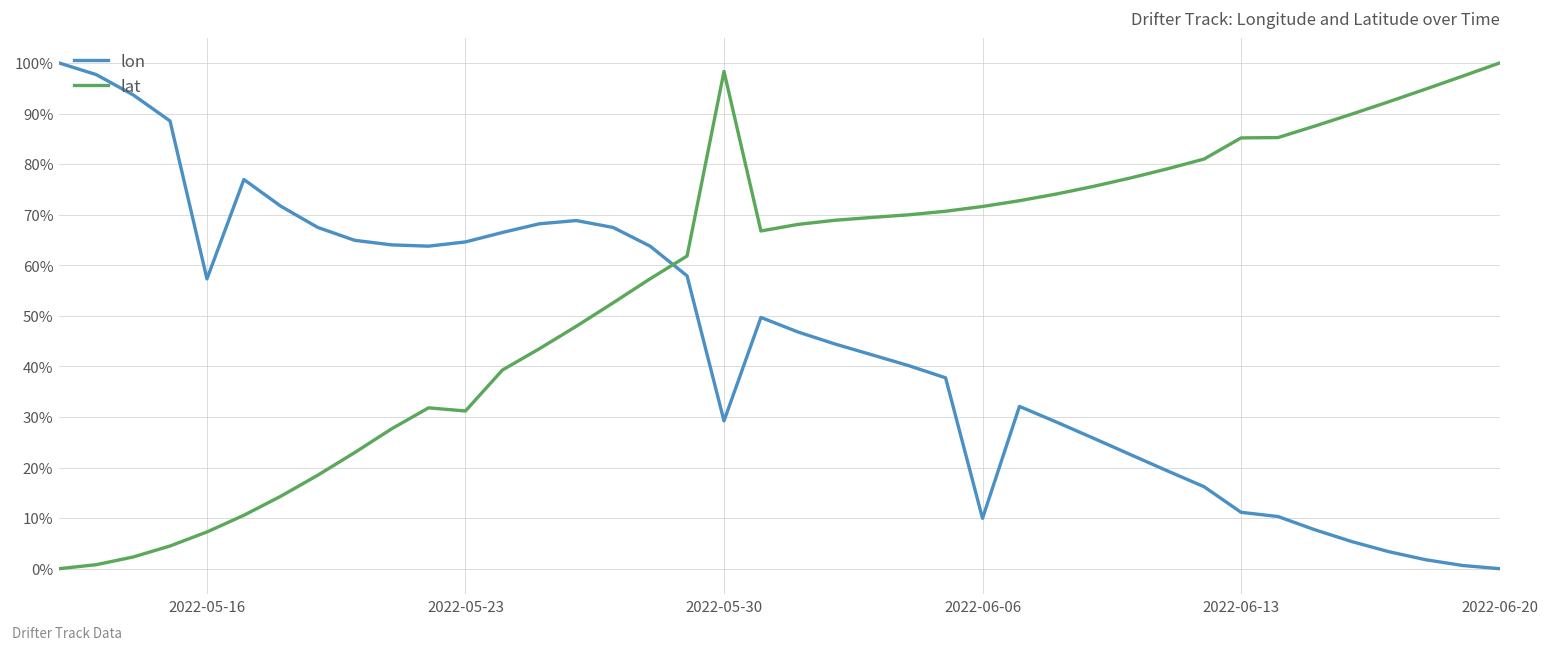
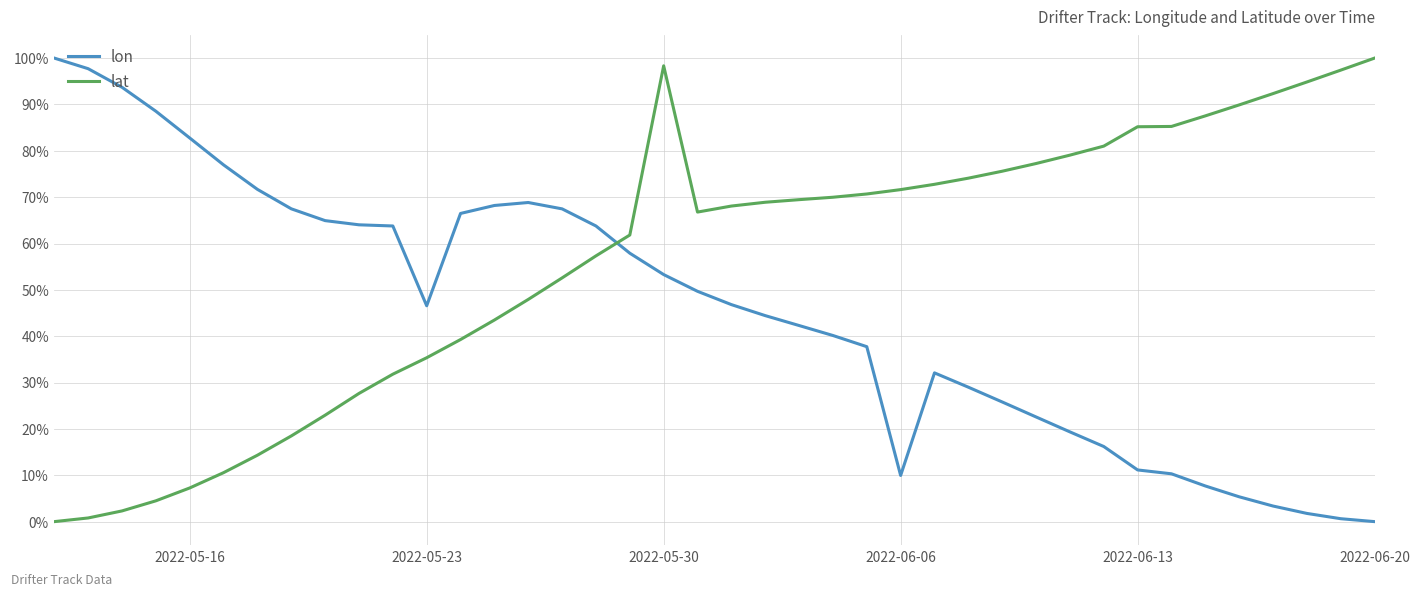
lon, 2022-05-16: 57% -> 83%
lon, 2022-05-23: 65% -> 47%
lat, 2022-05-23: 31% -> 35%
lon, 2022-05-30: 29% -> 53%
